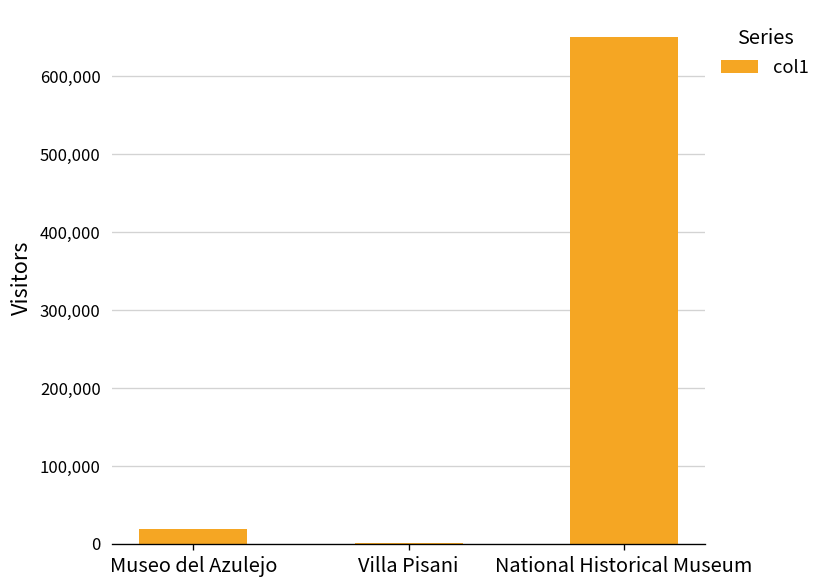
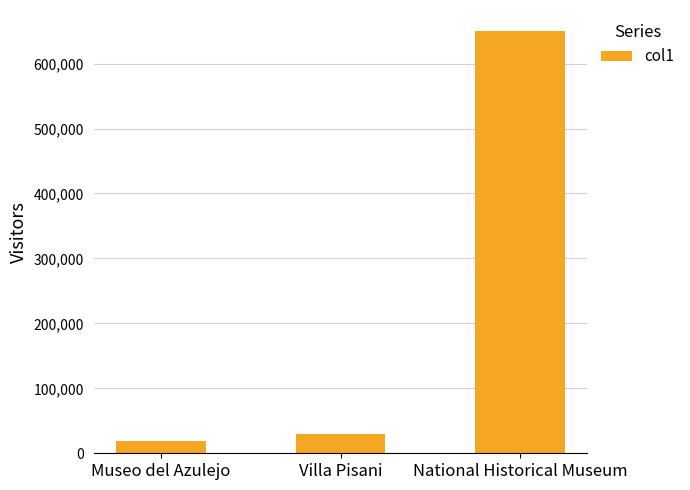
Villa Pisani: 0 -> 30,000
